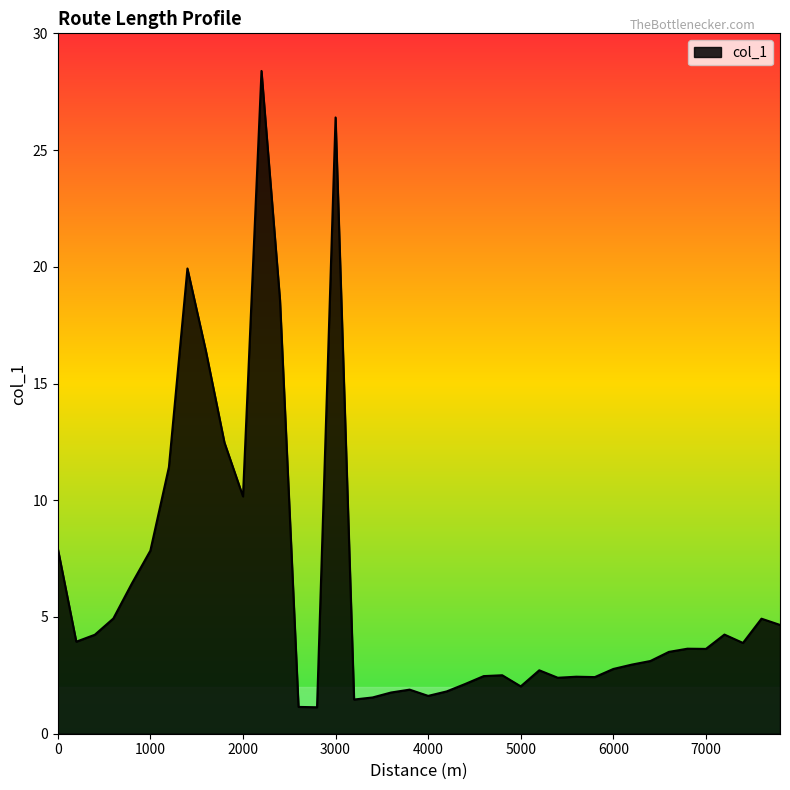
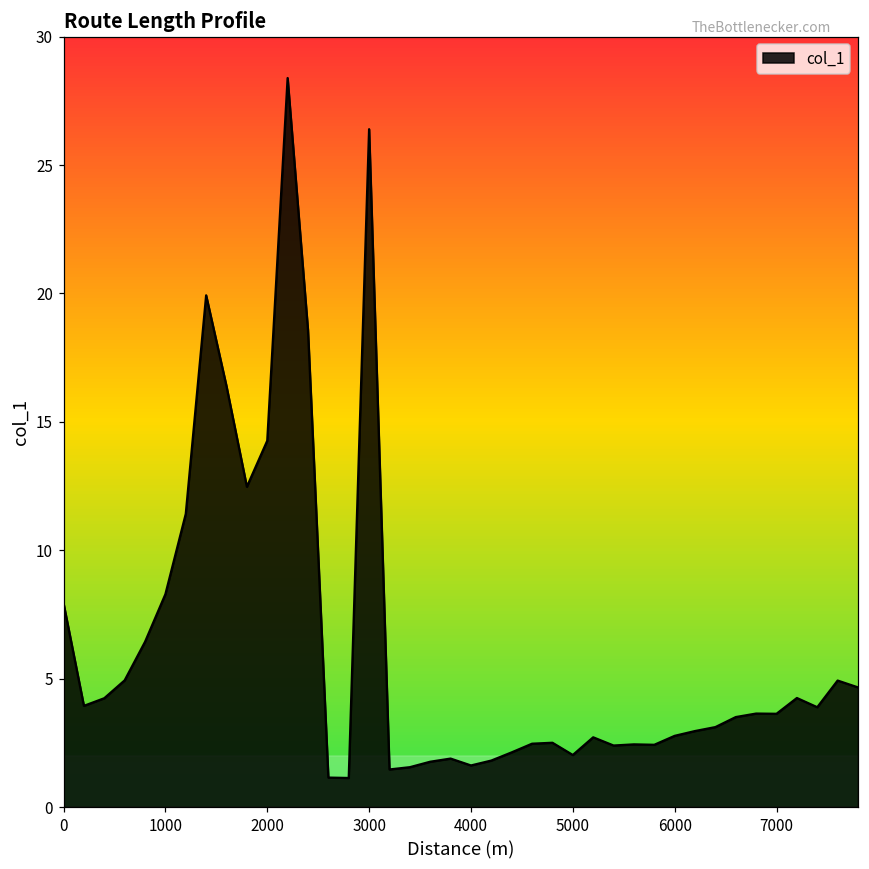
1000: 7.8 -> 8.3
2000: 10.2 -> 14.3
